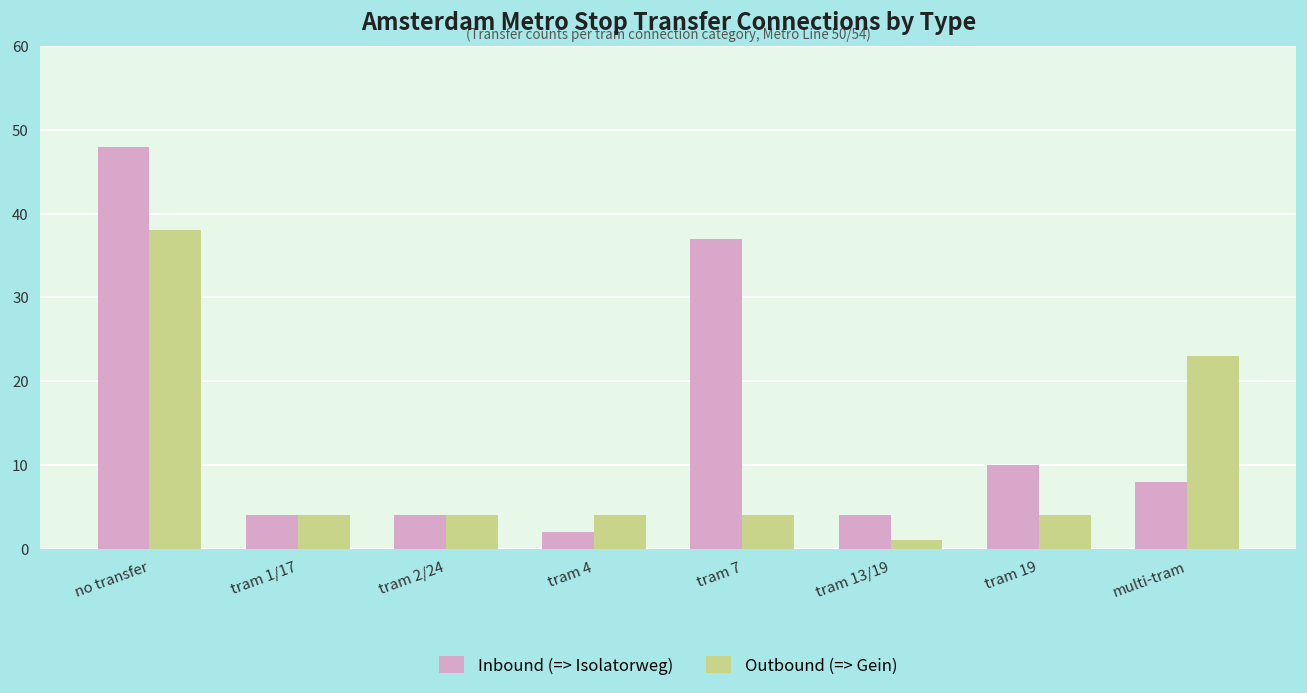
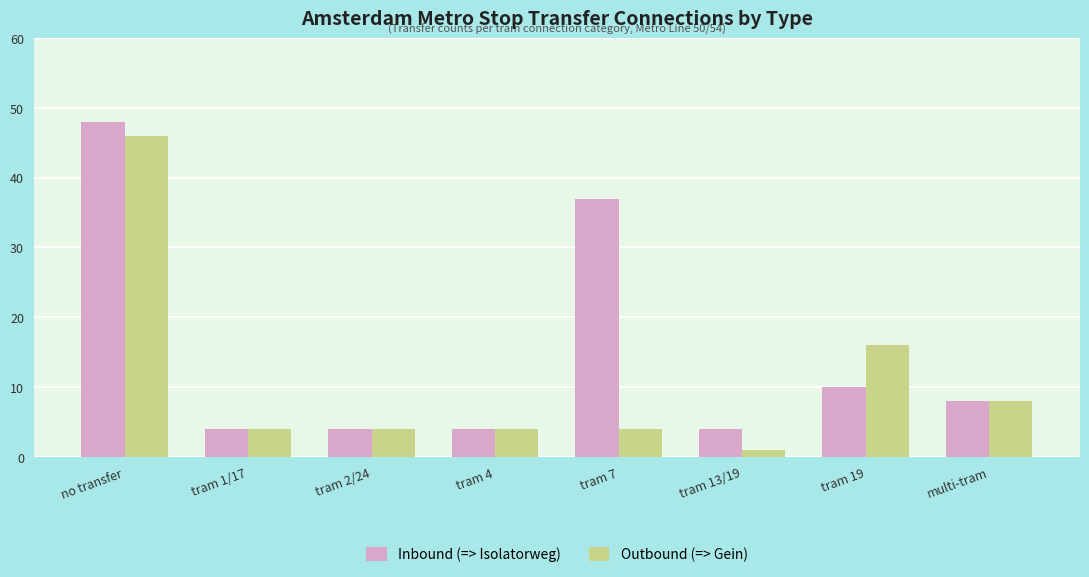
Outbound (=> Gein), no transfer: 38 -> 46
Inbound (=> Isolatorweg), tram 4: 2 -> 4
Outbound (=> Gein), tram 19: 4 -> 16
Outbound (=> Gein), multi-tram: 23 -> 8
